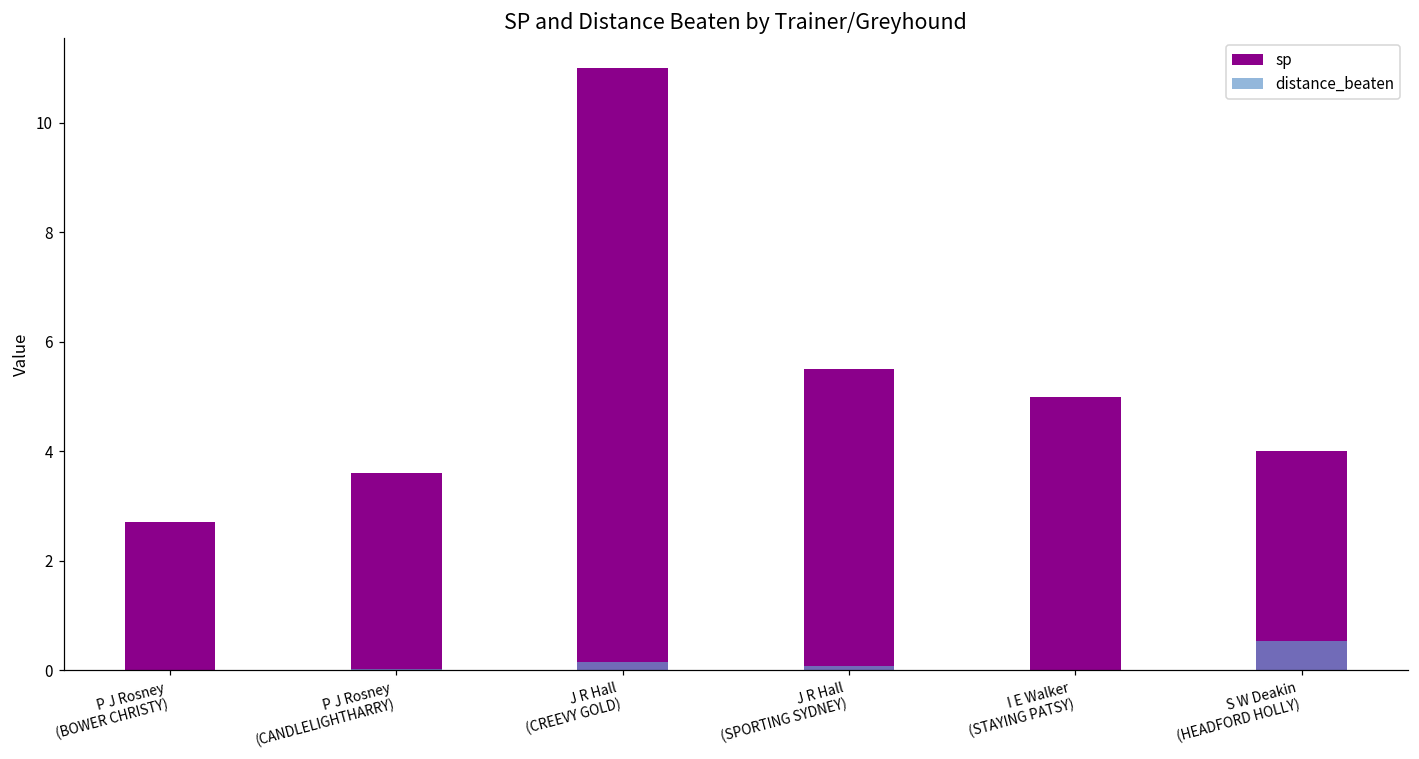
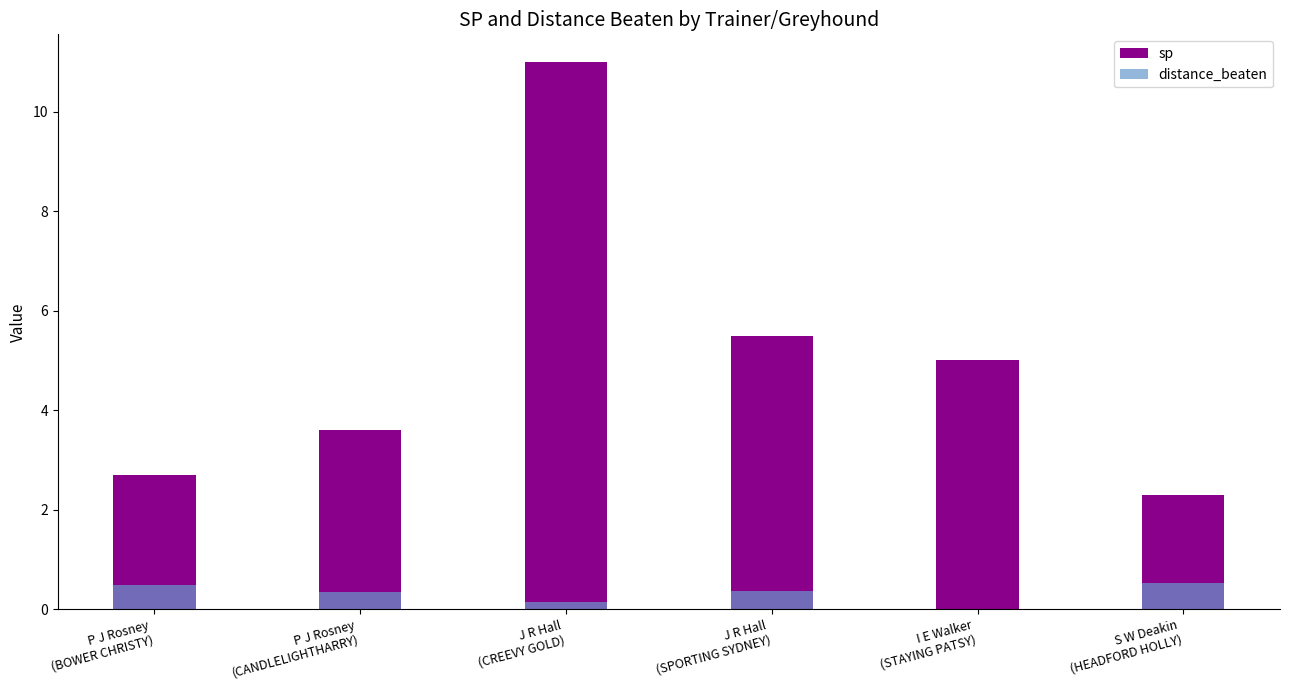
distance_beaten, P J Rosney (BOWER CHRISTY): 0.0 -> 0.5
distance_beaten, P J Rosney (CANDLELIGHTHARRY): 0.0 -> 0.3
distance_beaten, J R Hall (SPORTING SYDNEY): 0.1 -> 0.4
sp, S W Deakin (HEADFORD HOLLY): 4.0 -> 2.3
